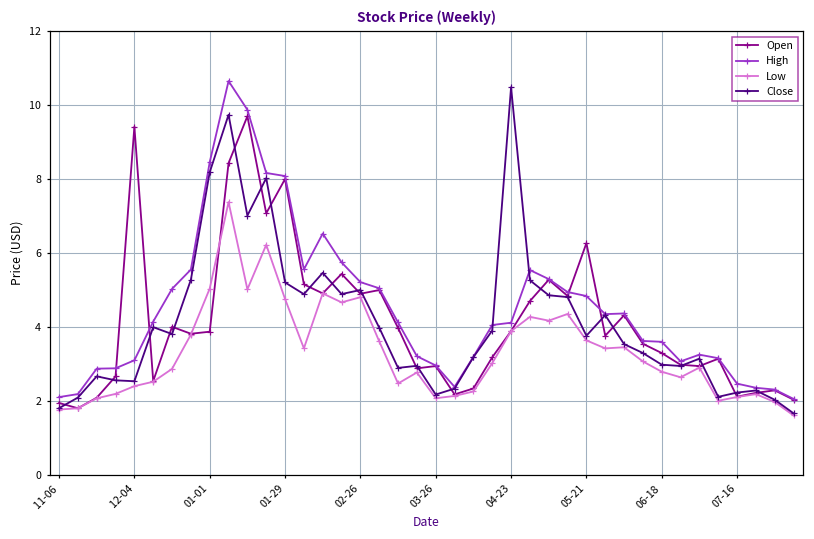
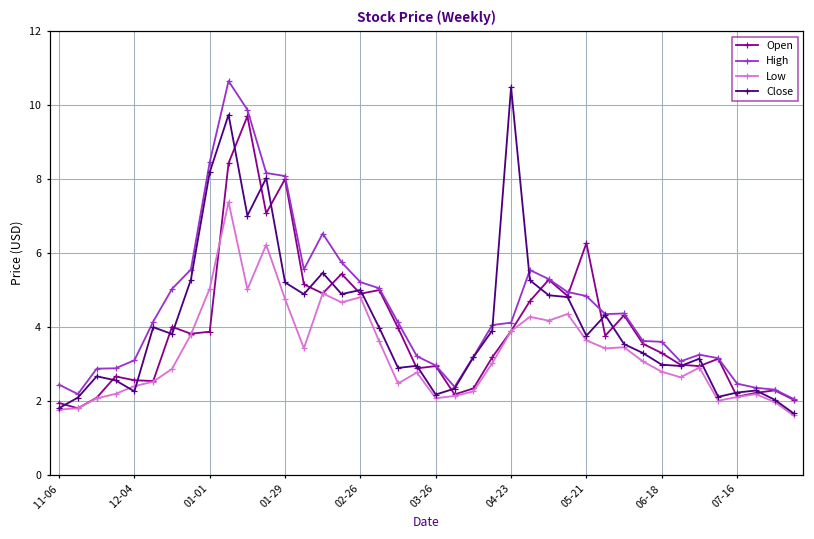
High, 11-06: 2.1 -> 2.4
Open, 12-04: 9.4 -> 2.6
Close, 12-04: 2.5 -> 2.3
